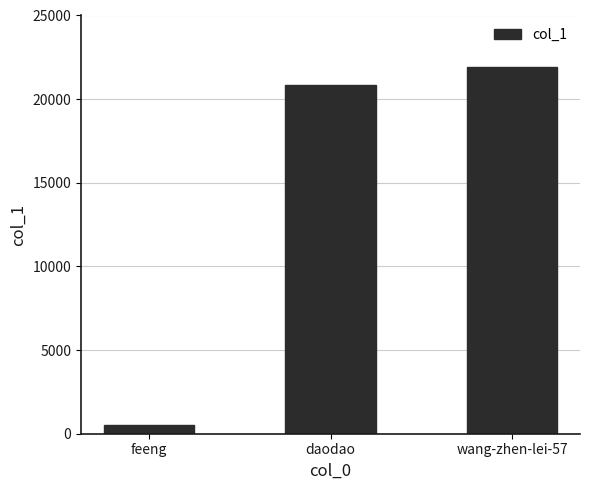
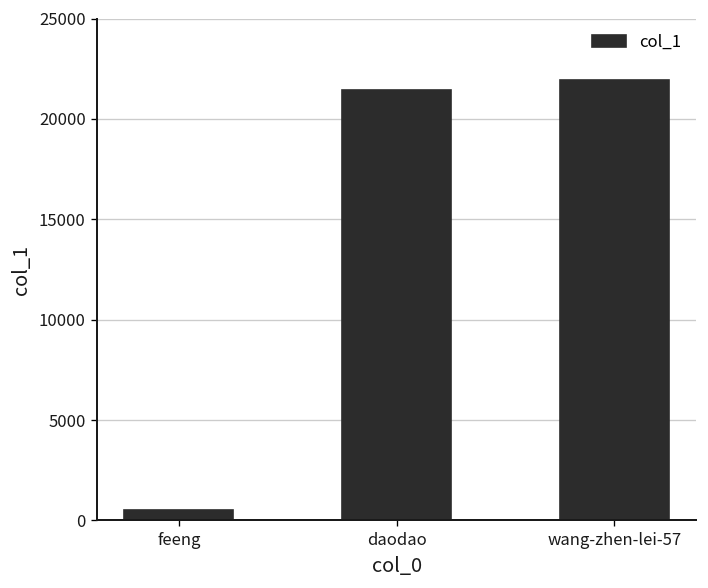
daodao: 20800 -> 21500
